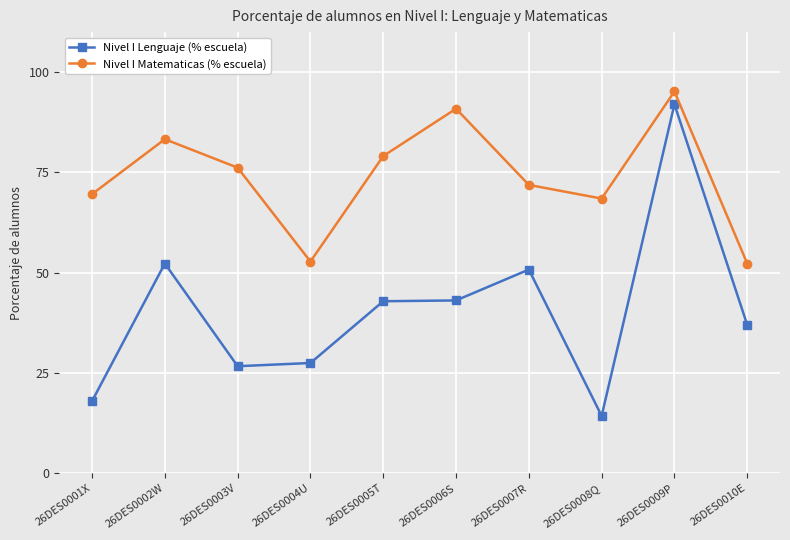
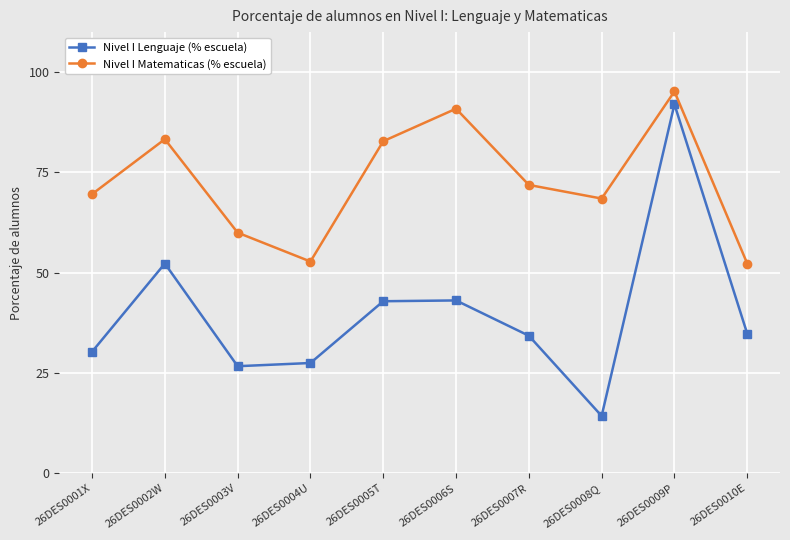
Nivel I Lenguaje (% escuela), 26DES0001X: 18 -> 30
Nivel I Matematicas (% escuela), 26DES0003V: 76 -> 60
Nivel I Matematicas (% escuela), 26DES0005T: 79 -> 83
Nivel I Lenguaje (% escuela), 26DES0007R: 51 -> 34
Nivel I Lenguaje (% escuela), 26DES0010E: 37 -> 35
